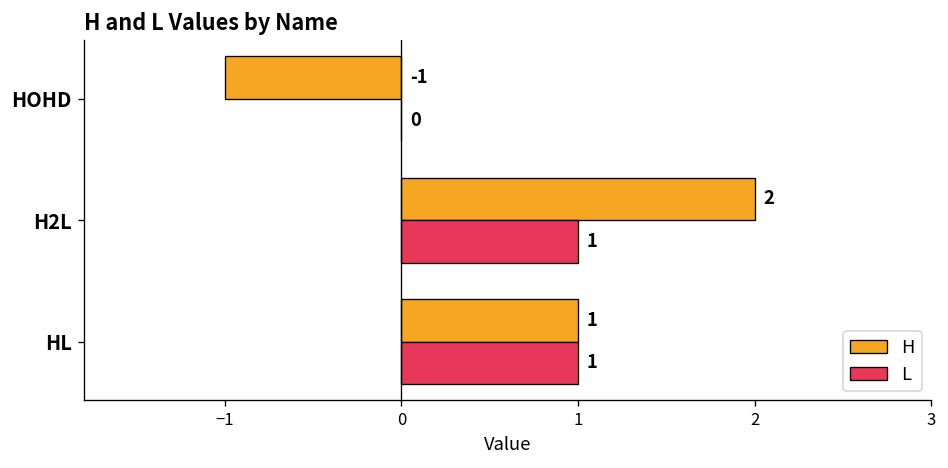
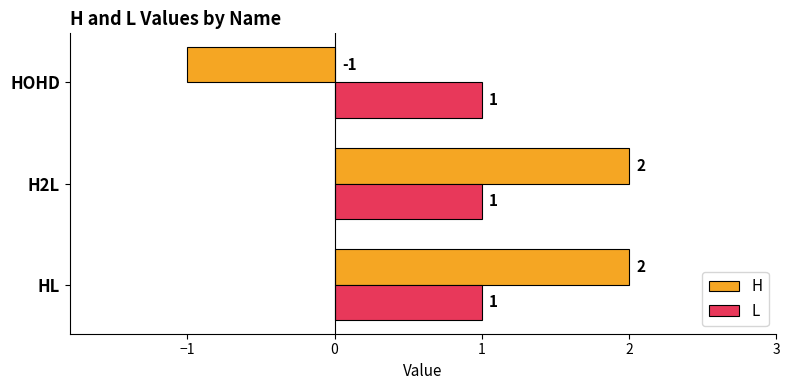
L, HOHD: 0 -> 1
H, HL: 1 -> 2
